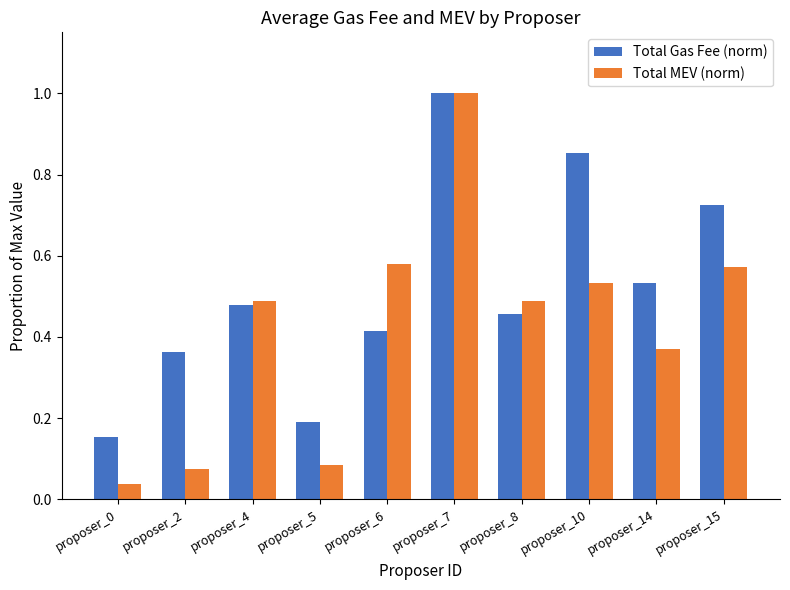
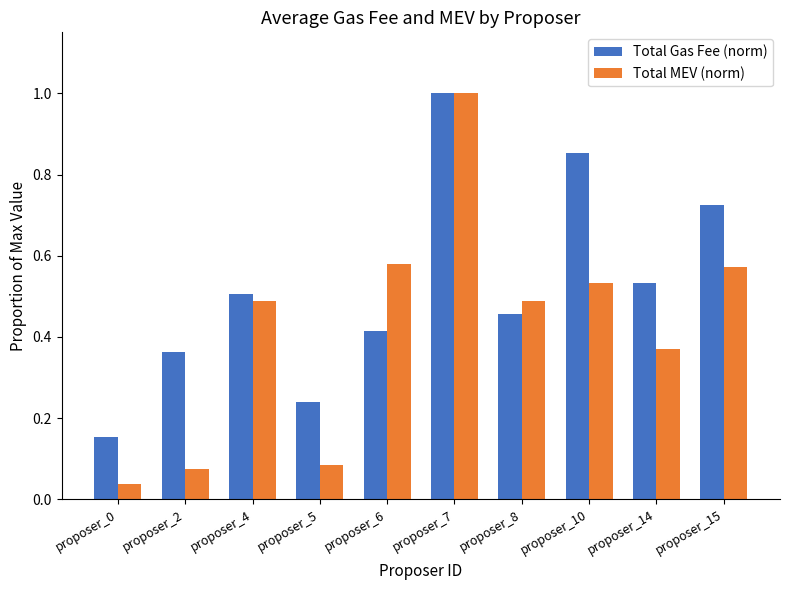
Total Gas Fee (norm), proposer_4: 0.48 -> 0.50
Total Gas Fee (norm), proposer_5: 0.19 -> 0.24
